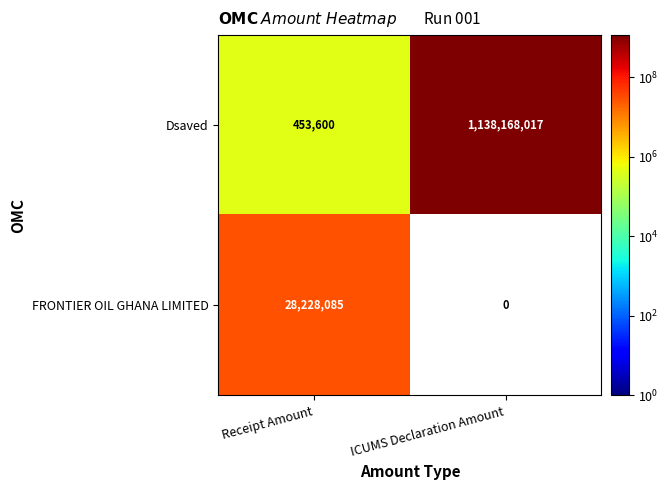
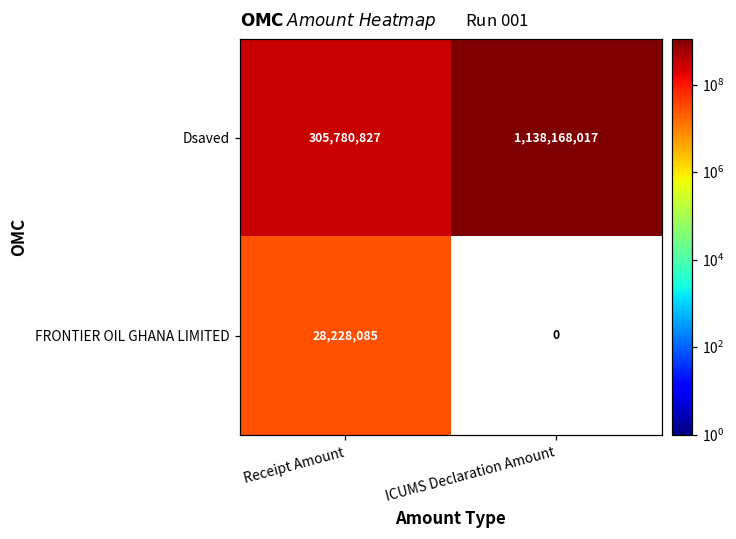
Dsaved, Receipt Amount: 453,600 -> 305,780,827
